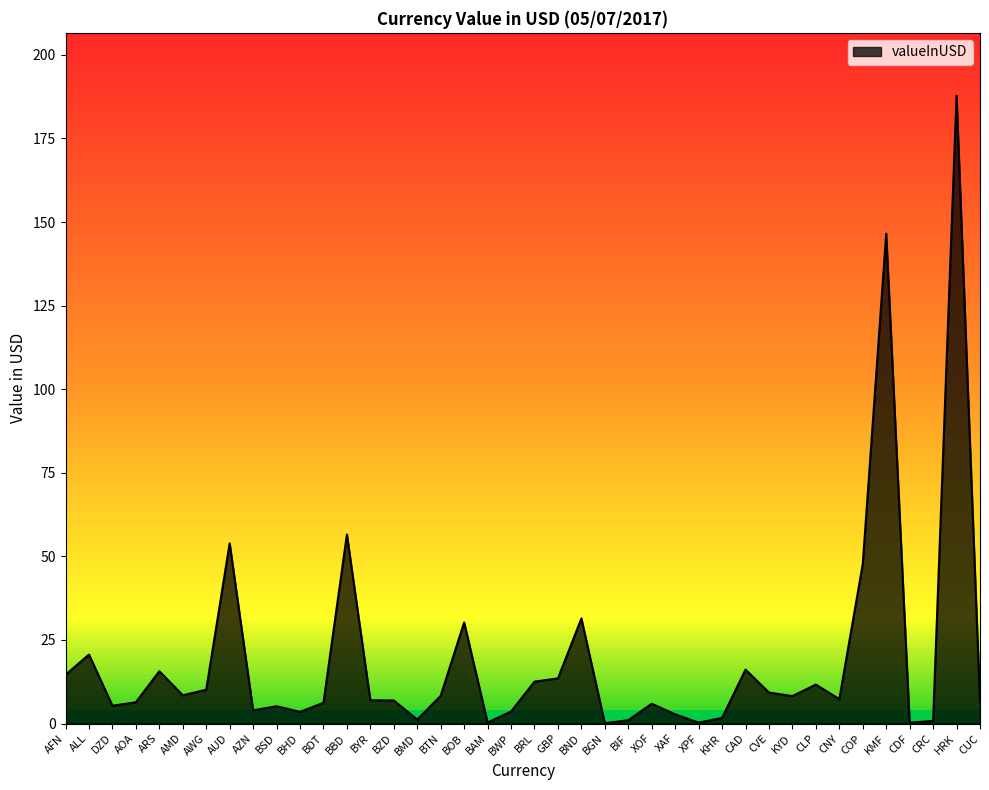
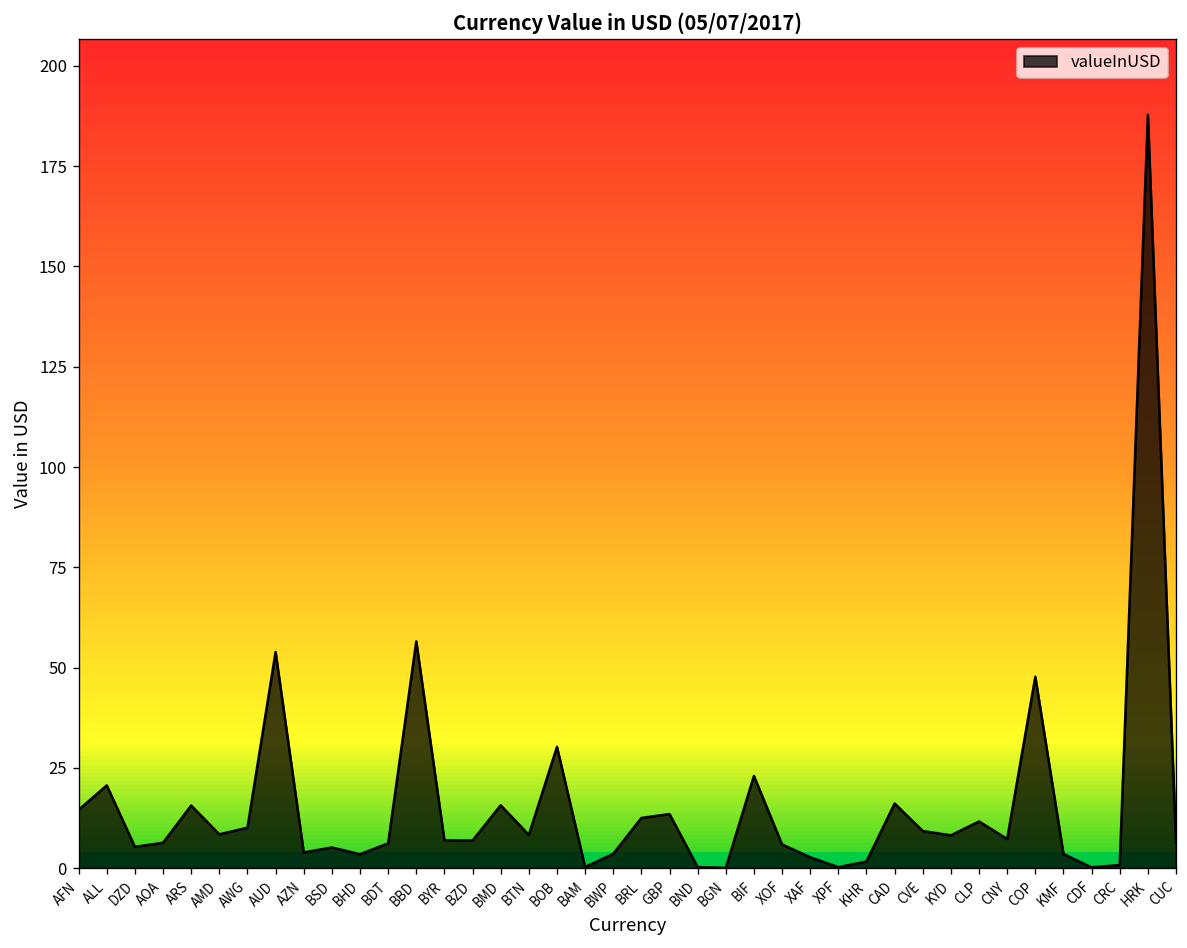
BMD: 1 -> 16
BND: 31 -> 0
BIF: 1 -> 23
KMF: 147 -> 4
